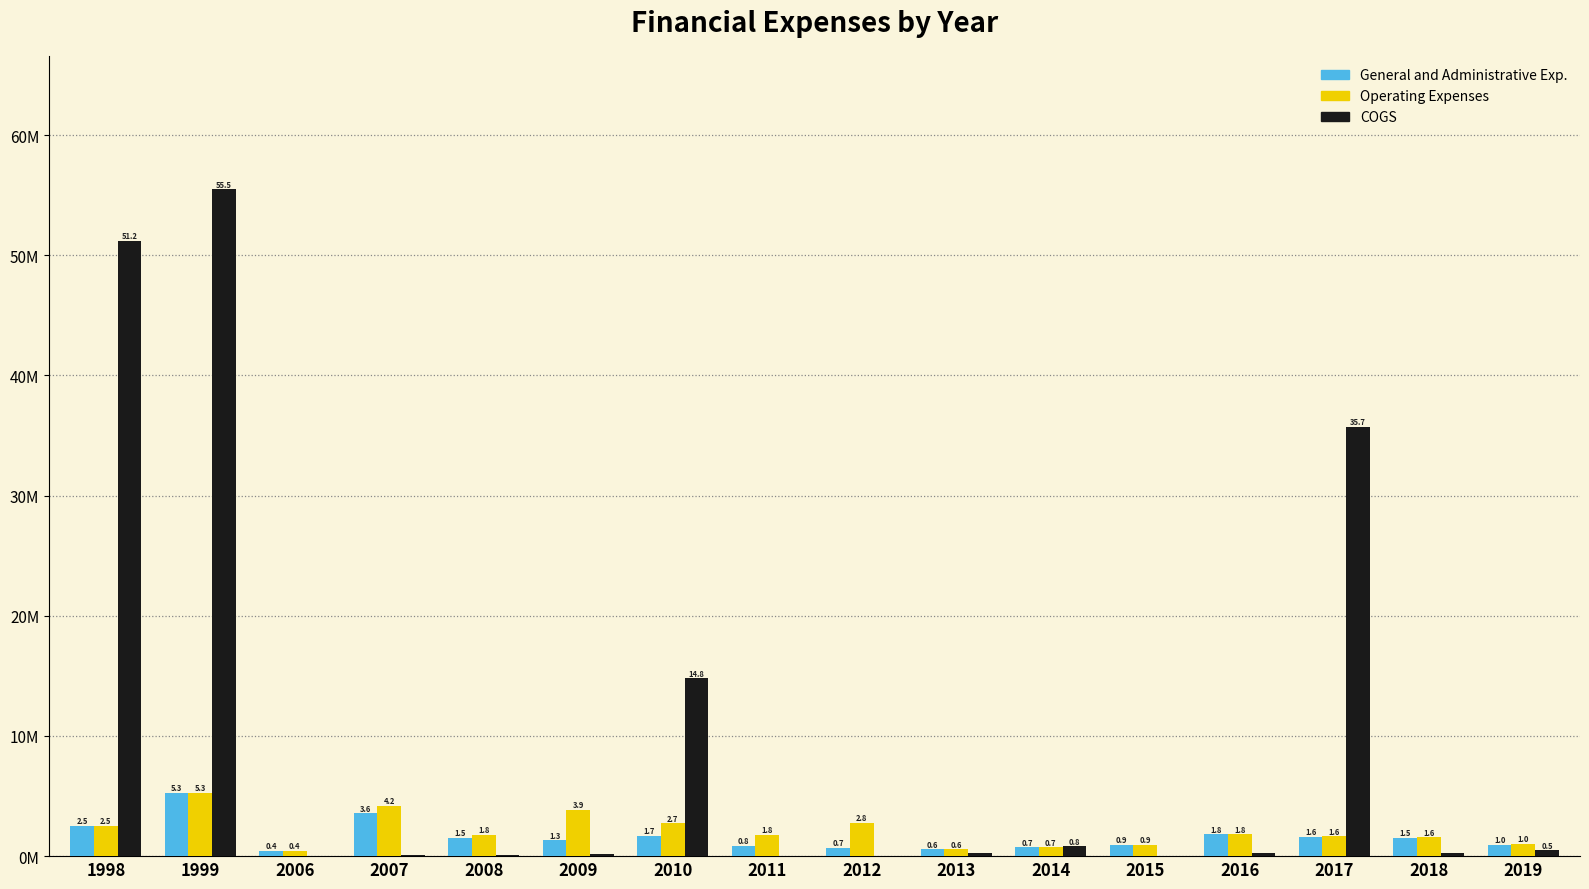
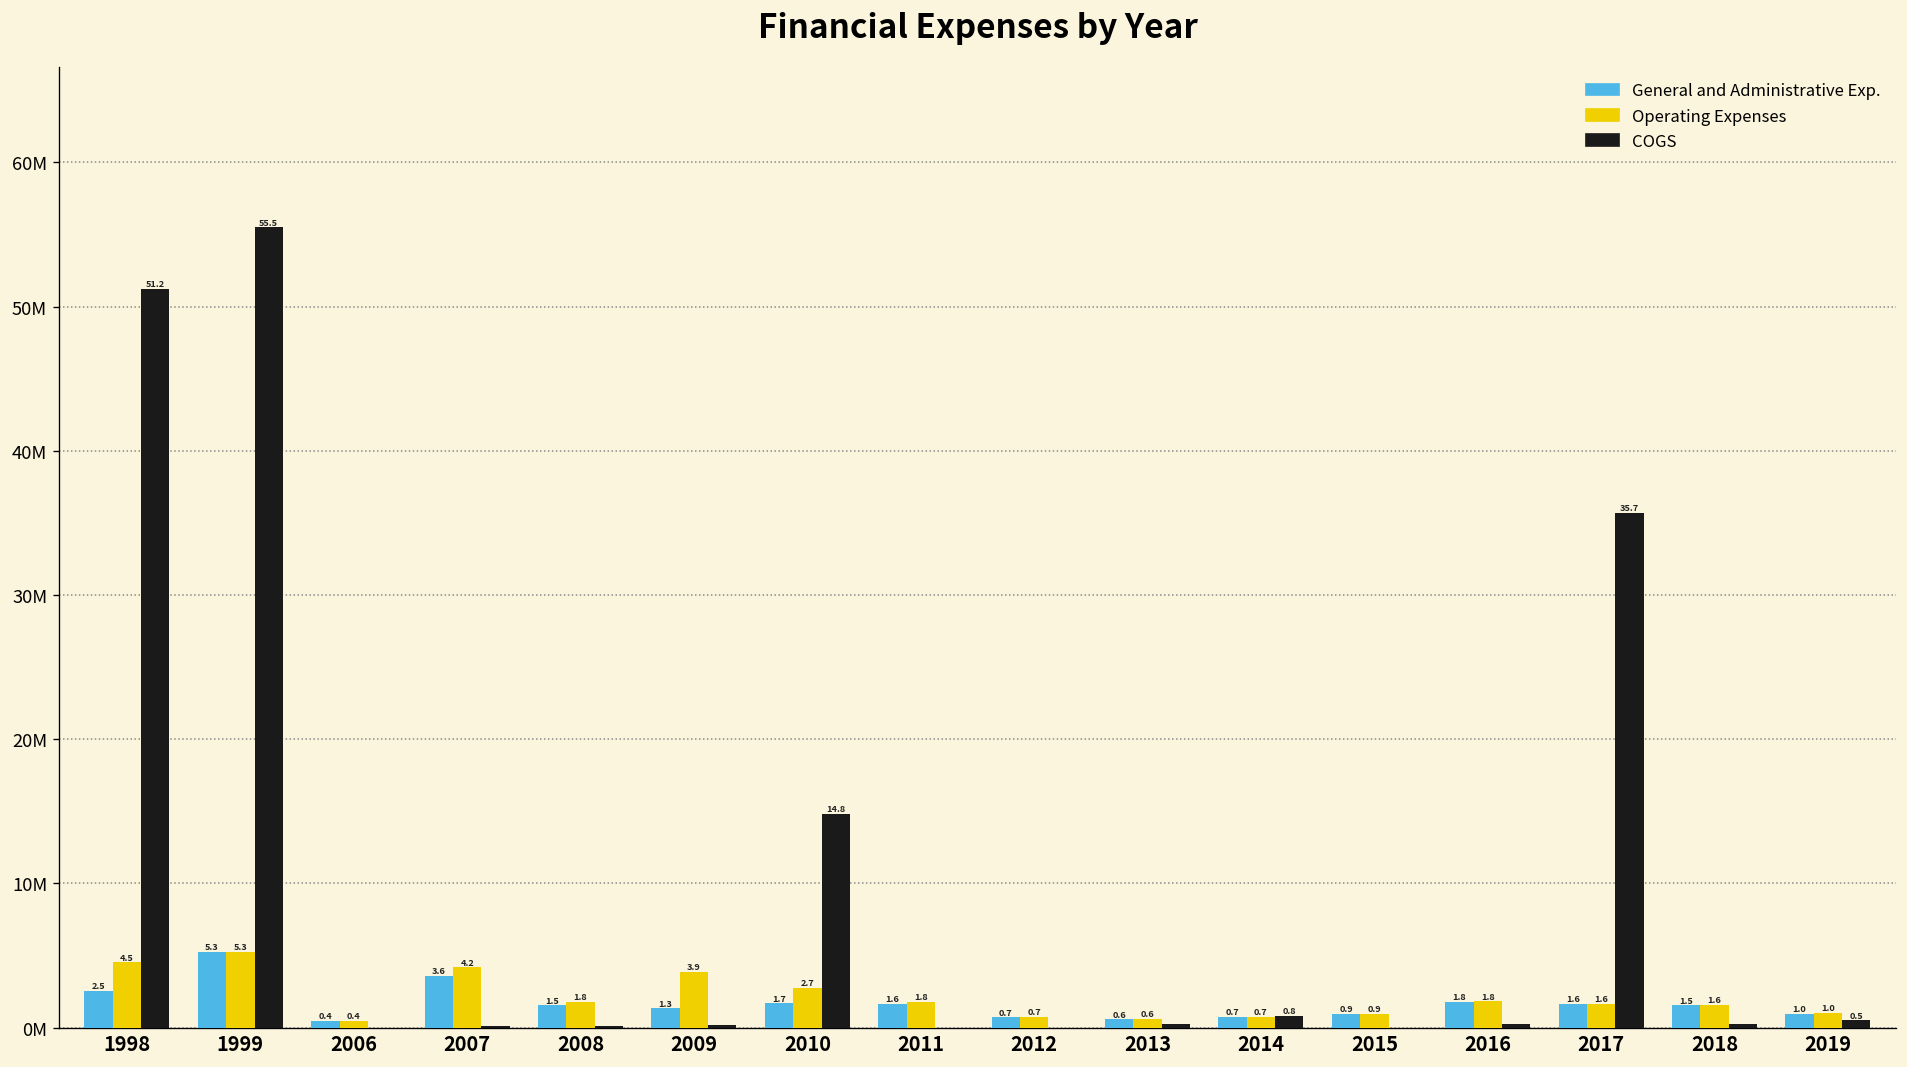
Operating Expenses, 1998: 2.5 -> 4.5
General and Administrative Exp., 2011: 0.8 -> 1.6
Operating Expenses, 2012: 2.8 -> 0.7
